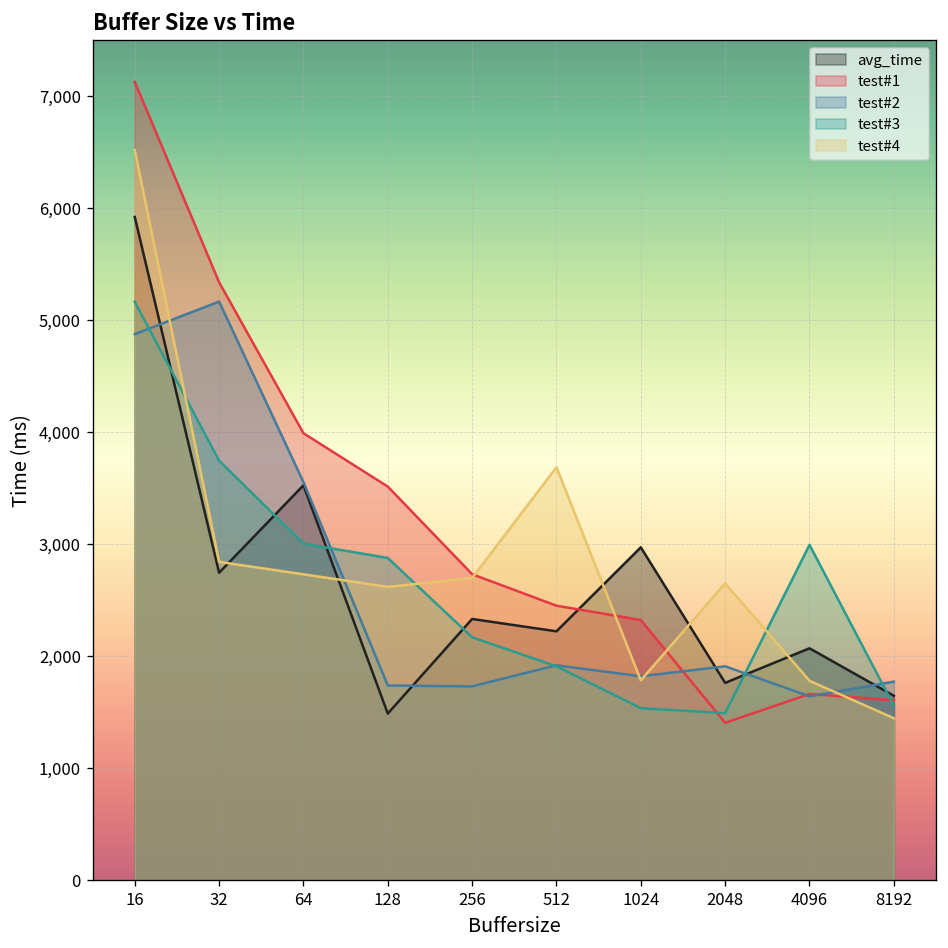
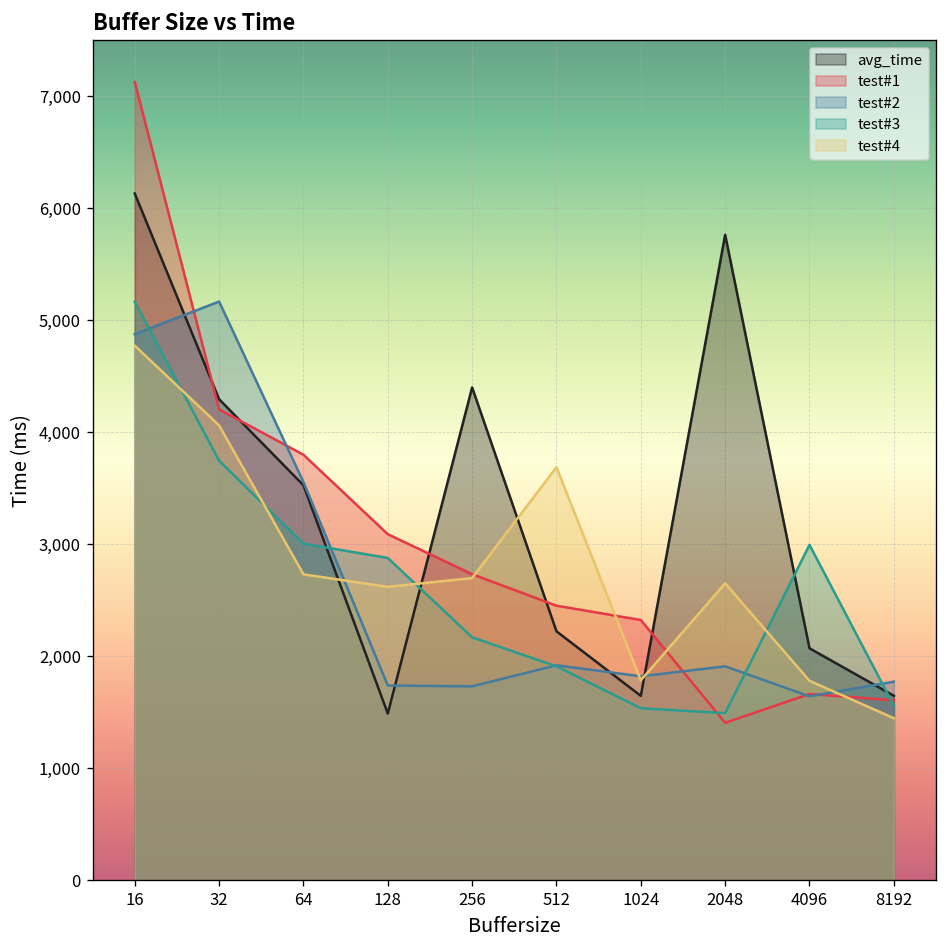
avg_time, 16: 5,900 -> 6,100
test#4, 16: 6,500 -> 4,800
avg_time, 32: 2,700 -> 4,300
test#1, 32: 5,300 -> 4,200
test#4, 32: 2,800 -> 4,100
test#1, 64: 4,000 -> 3,800
test#1, 128: 3,500 -> 3,100
avg_time, 256: 2,300 -> 4,400
avg_time, 1024: 3,000 -> 1,600
avg_time, 2048: 1,800 -> 5,800
